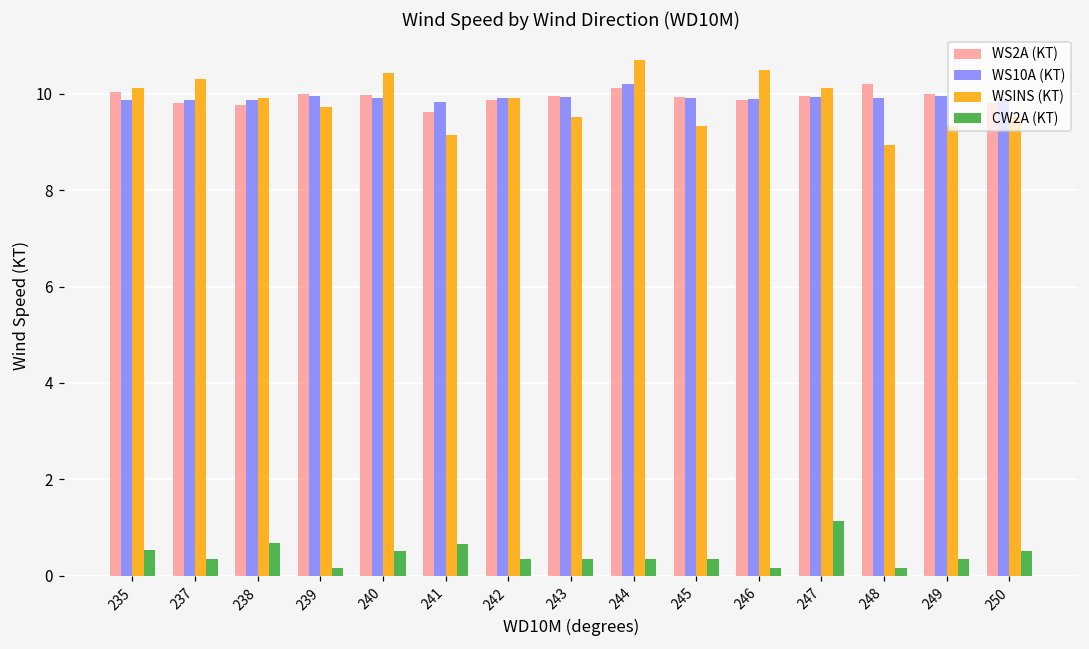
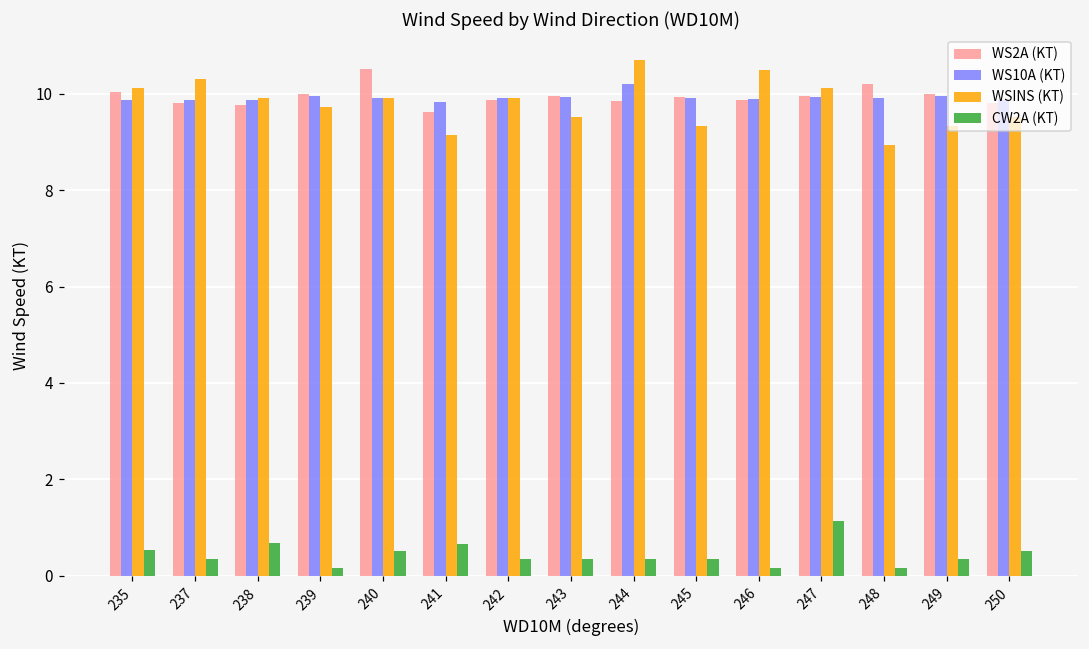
WS2A (KT), 240: 10.0 -> 10.5
WSINS (KT), 240: 10.4 -> 9.9
WS2A (KT), 244: 10.1 -> 9.8
